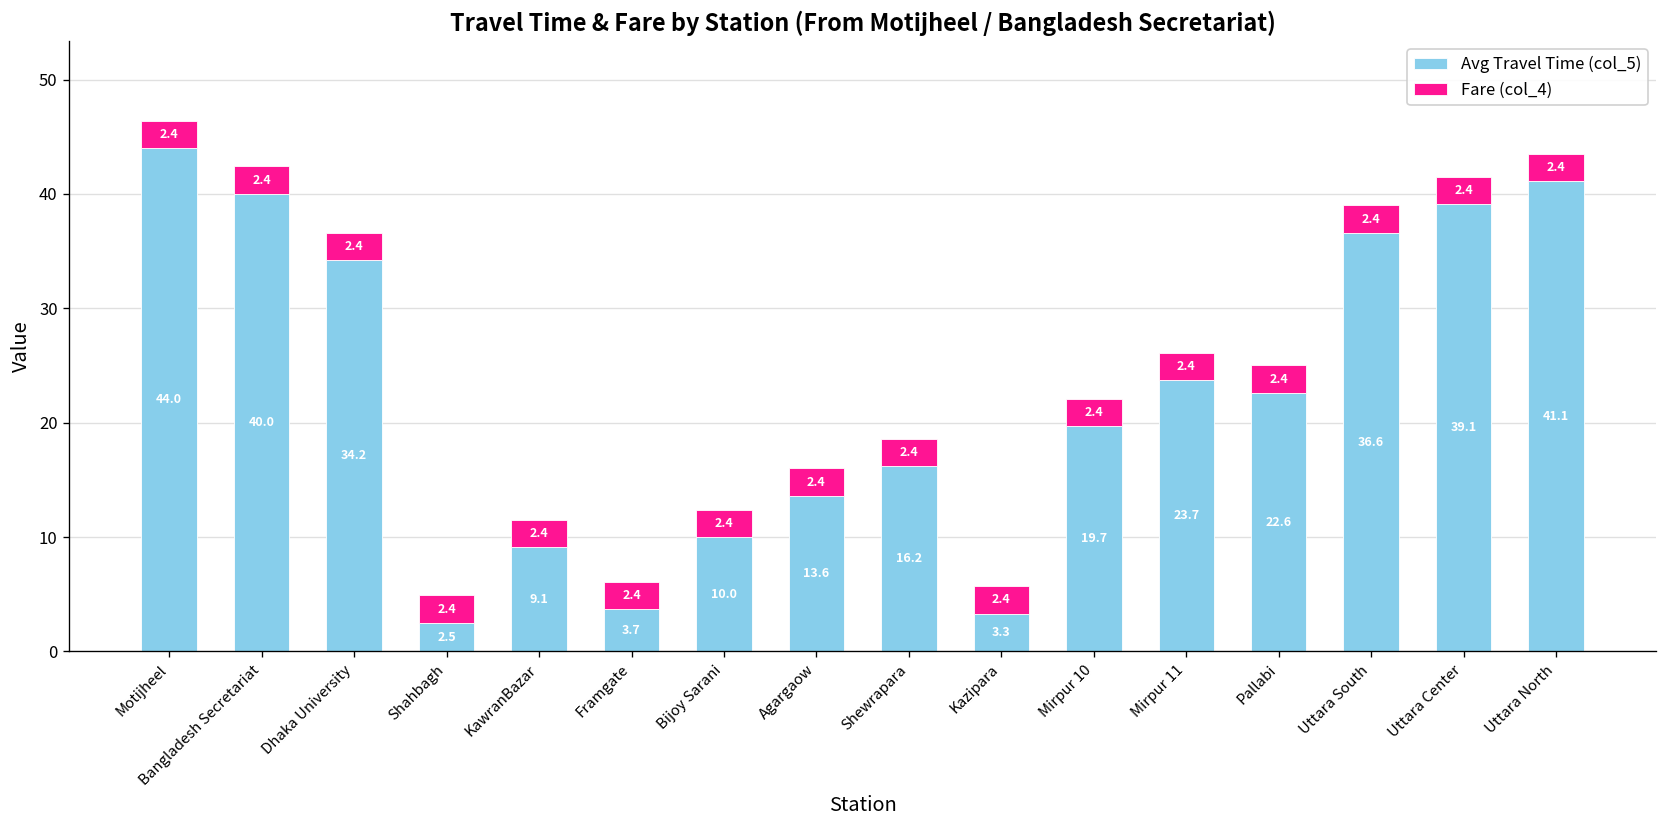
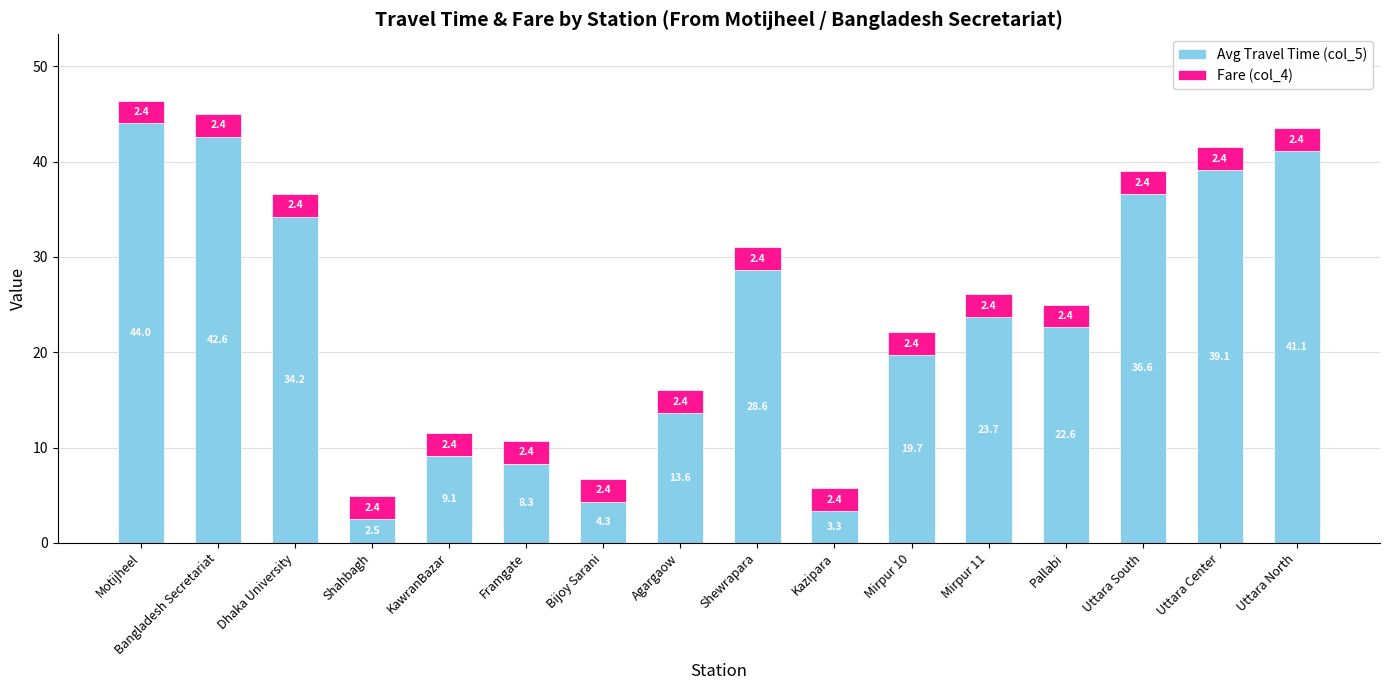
Avg Travel Time (col_5), Bangladesh Secretariat: 40.0 -> 42.6
Avg Travel Time (col_5), Framgate: 3.7 -> 8.3
Avg Travel Time (col_5), Bijoy Sarani: 10.0 -> 4.3
Avg Travel Time (col_5), Shewrapara: 16.2 -> 28.6
